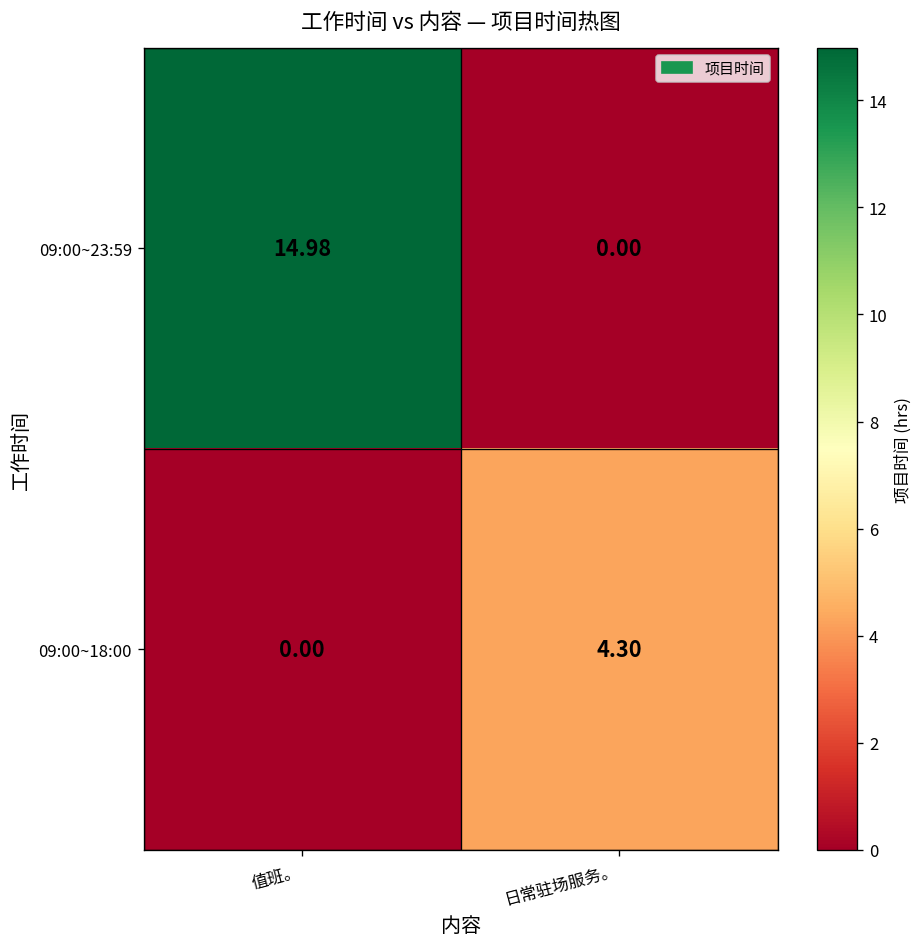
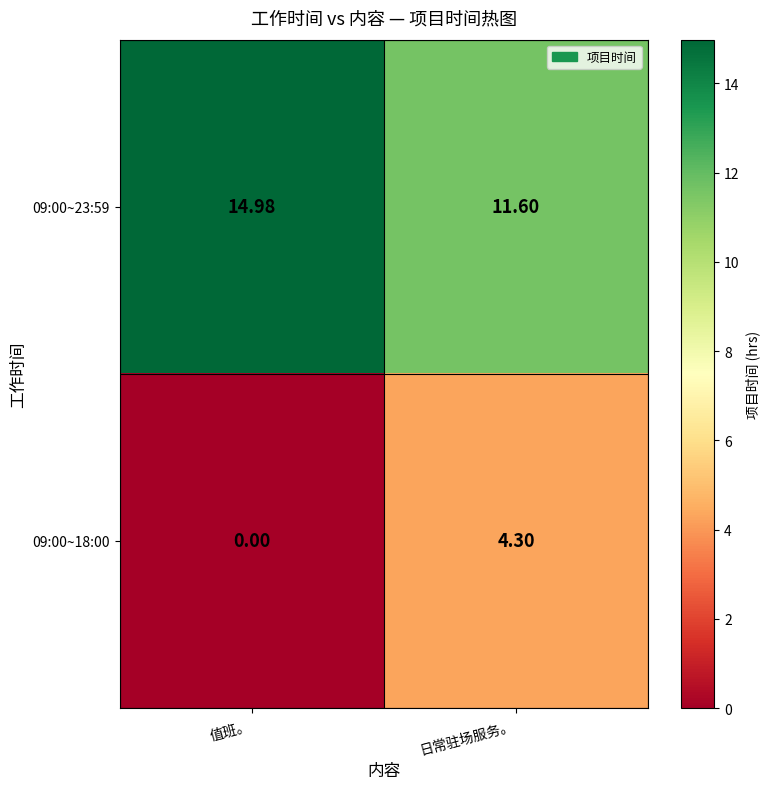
09:00~23:59, 日常驻场服务。: 0.00 -> 11.60
